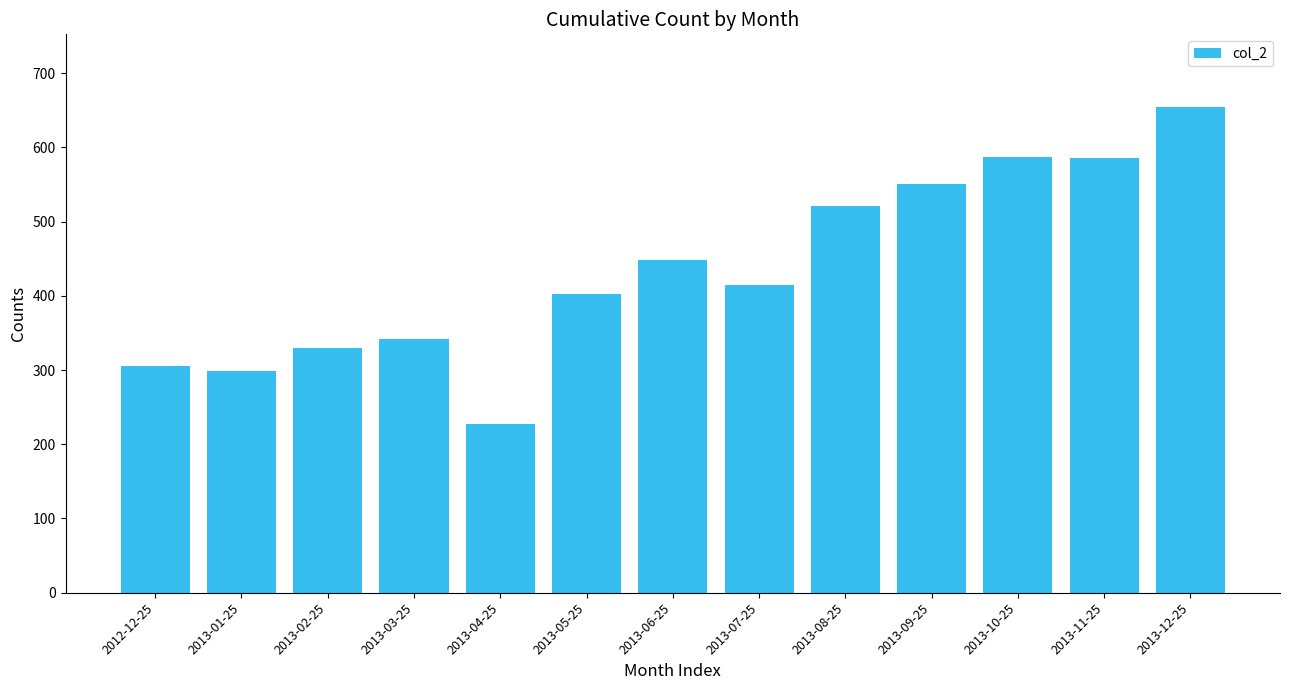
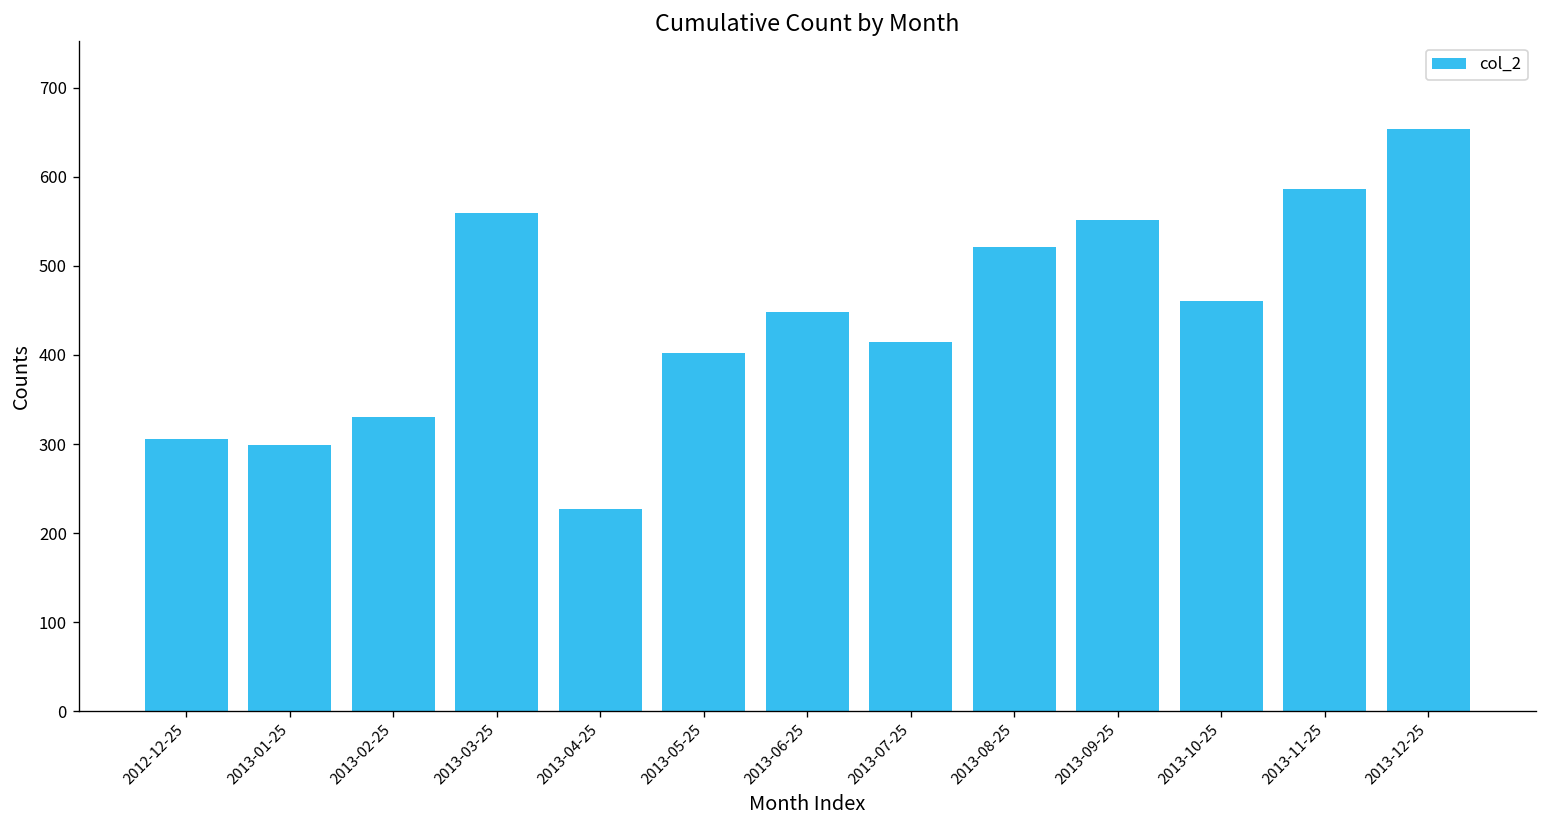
2013-03-25: 340 -> 560
2013-10-25: 590 -> 460
